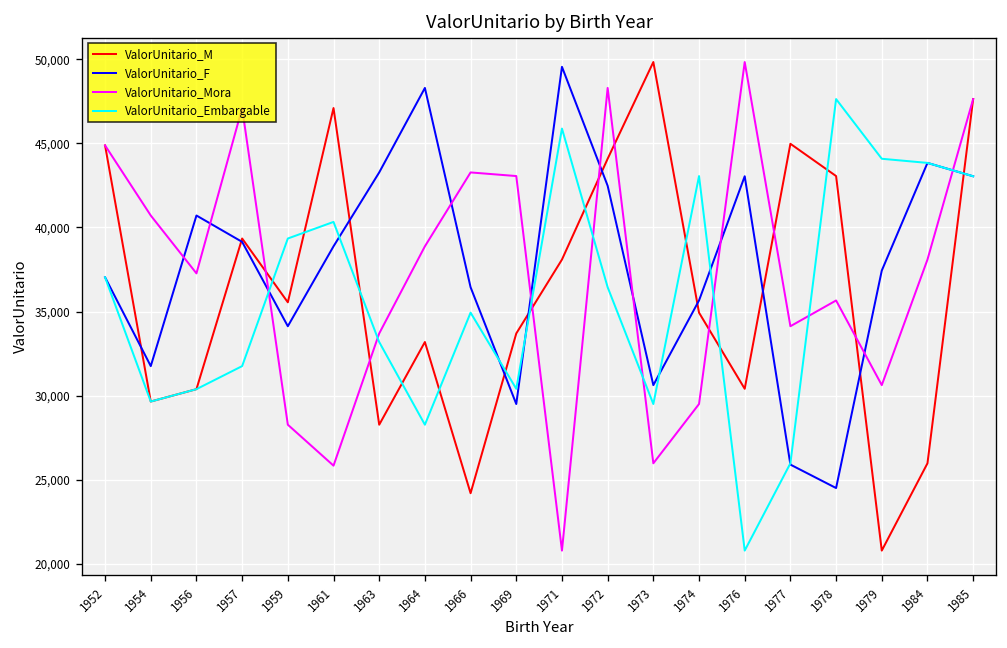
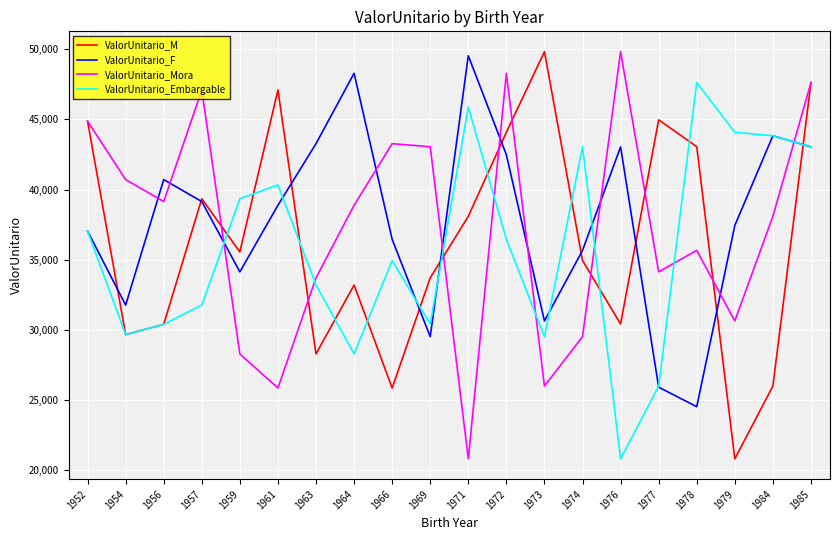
ValorUnitario_Mora, 1956: 37,300 -> 39,100
ValorUnitario_M, 1966: 24,200 -> 25,800
